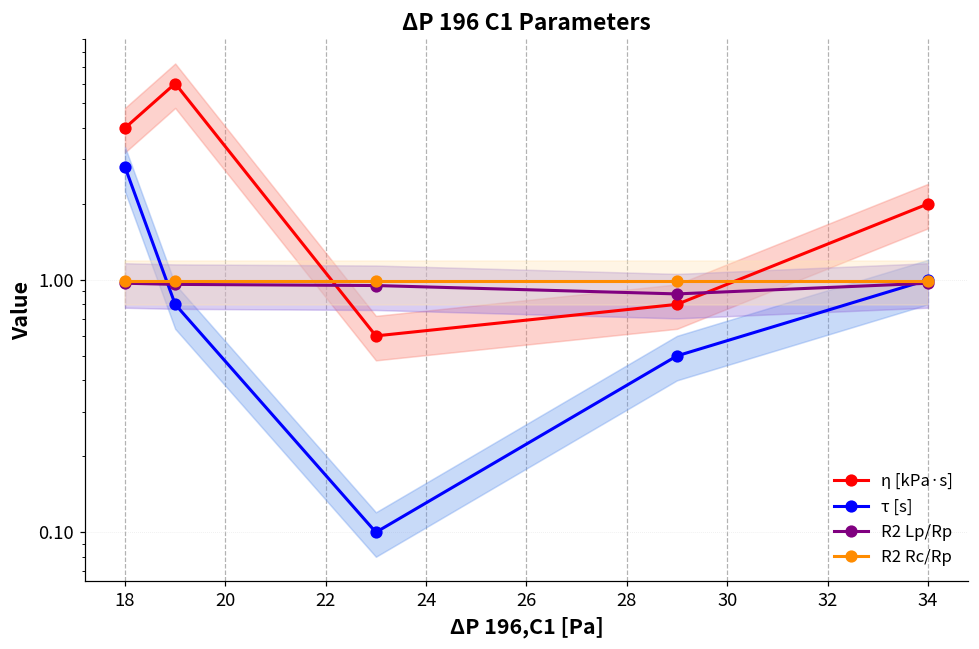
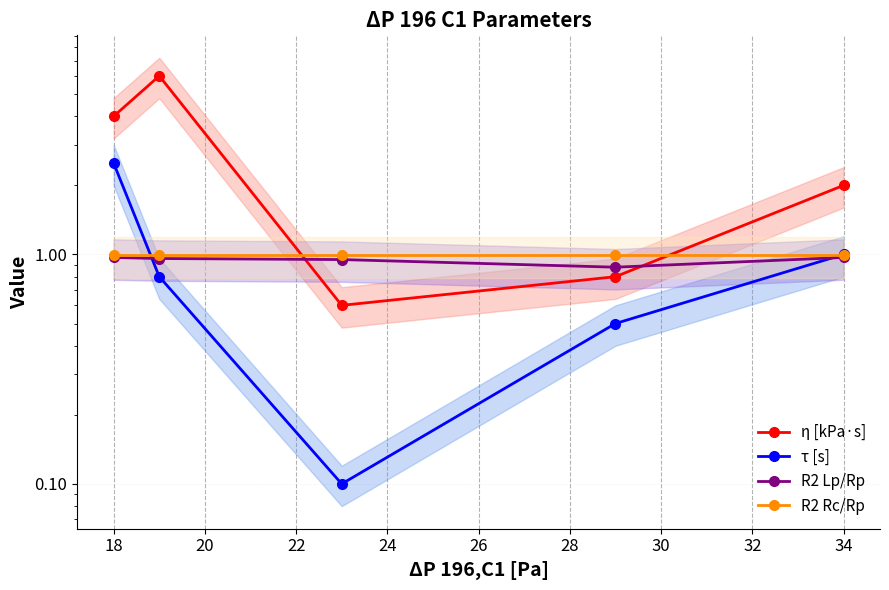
τ [s], 18: 2.8 -> 2.5
